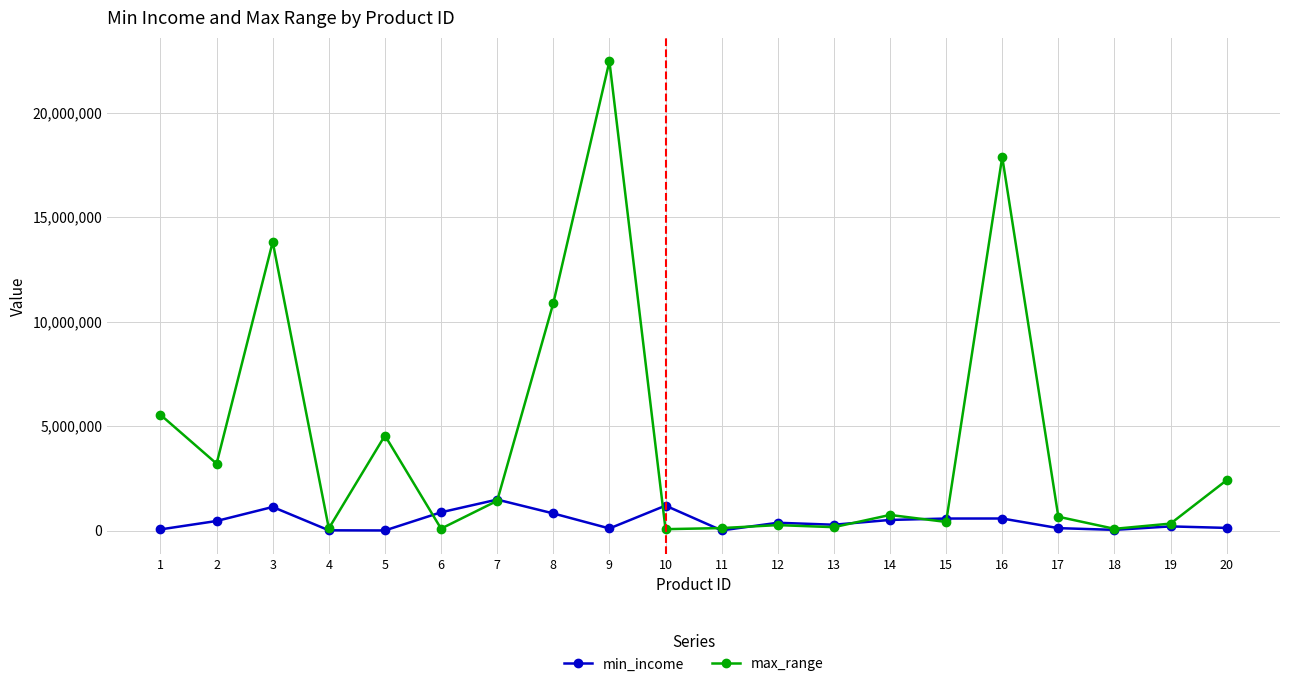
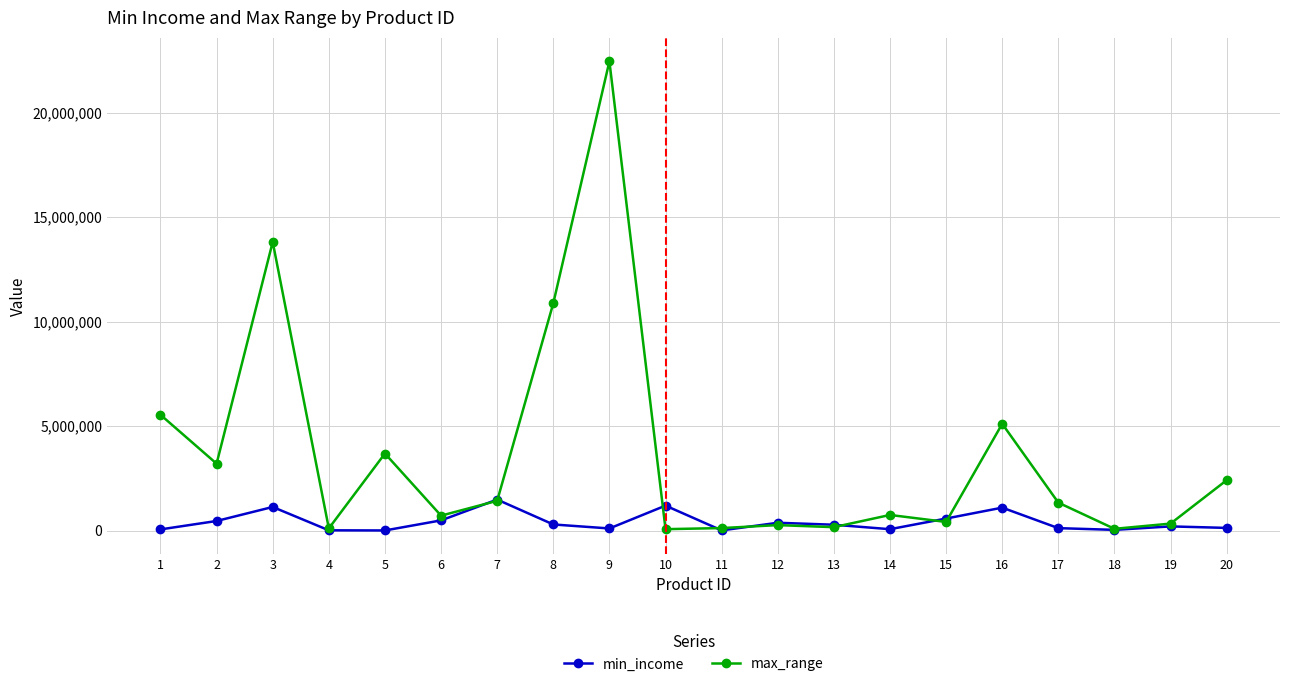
max_range, 5: 4,600,000 -> 3,700,000
min_income, 6: 900,000 -> 500,000
max_range, 6: 100,000 -> 700,000
min_income, 8: 800,000 -> 300,000
min_income, 14: 500,000 -> 100,000
min_income, 16: 600,000 -> 1,100,000
max_range, 16: 17,900,000 -> 5,100,000
max_range, 17: 700,000 -> 1,300,000
